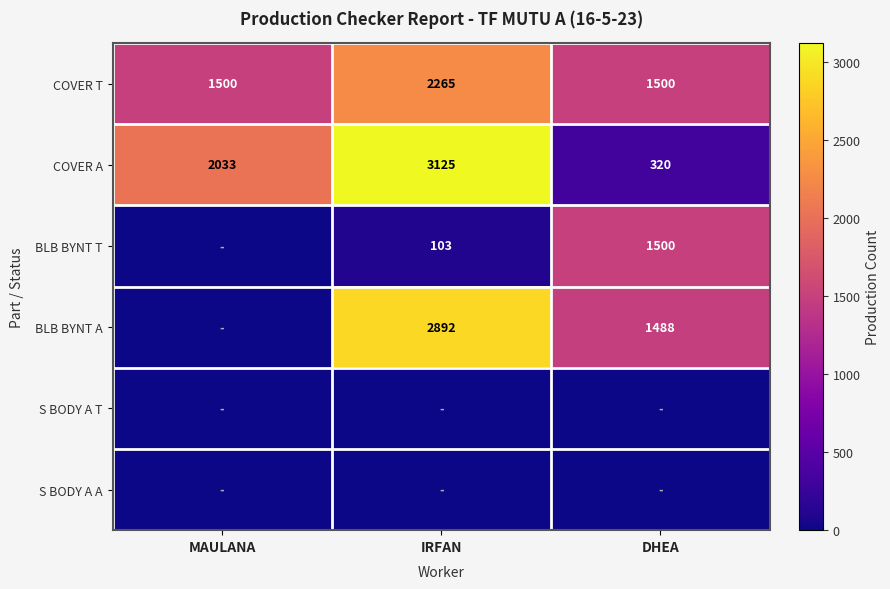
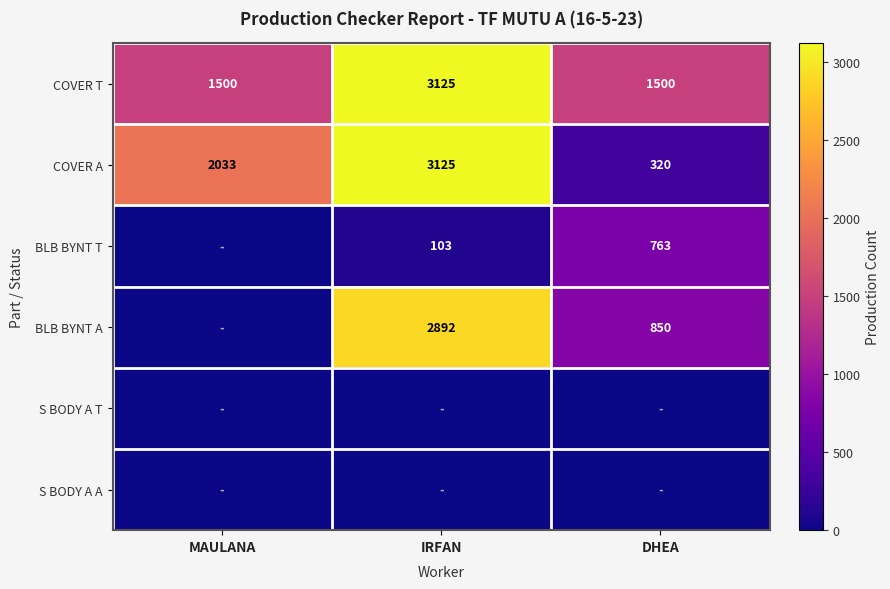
COVER T, IRFAN: 2265 -> 3125
BLB BYNT T, DHEA: 1500 -> 763
BLB BYNT A, DHEA: 1488 -> 850
